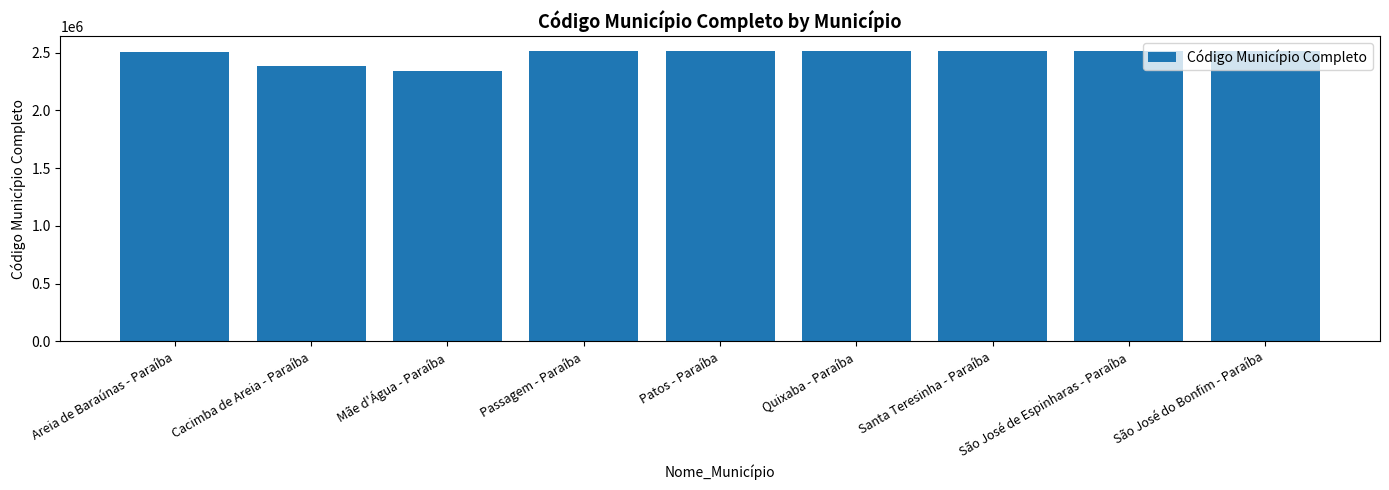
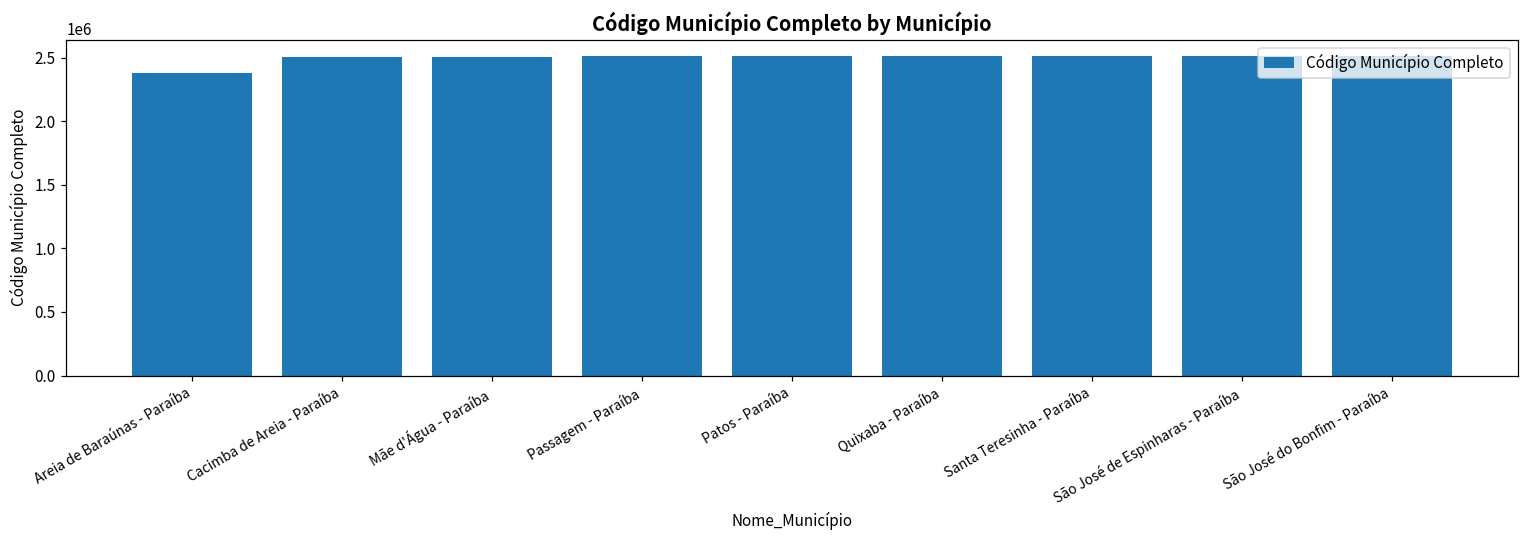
Areia de Baraúnas - Paraíba: 2500000 -> 2380000
Cacimba de Areia - Paraíba: 2380000 -> 2500000
Mãe d'Água - Paraíba: 2340000 -> 2510000
